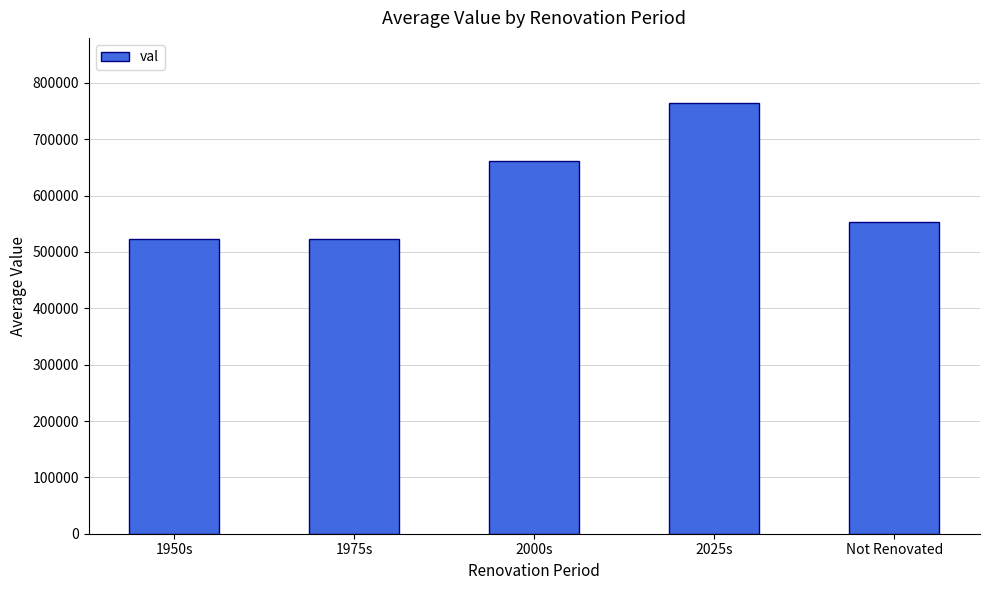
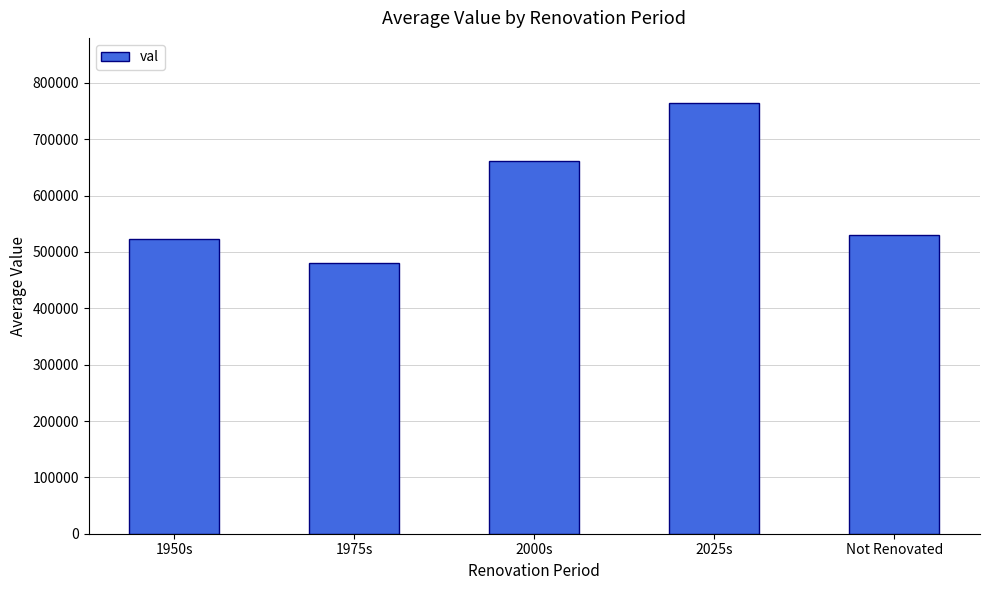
1975s: 520000 -> 480000
Not Renovated: 550000 -> 530000
